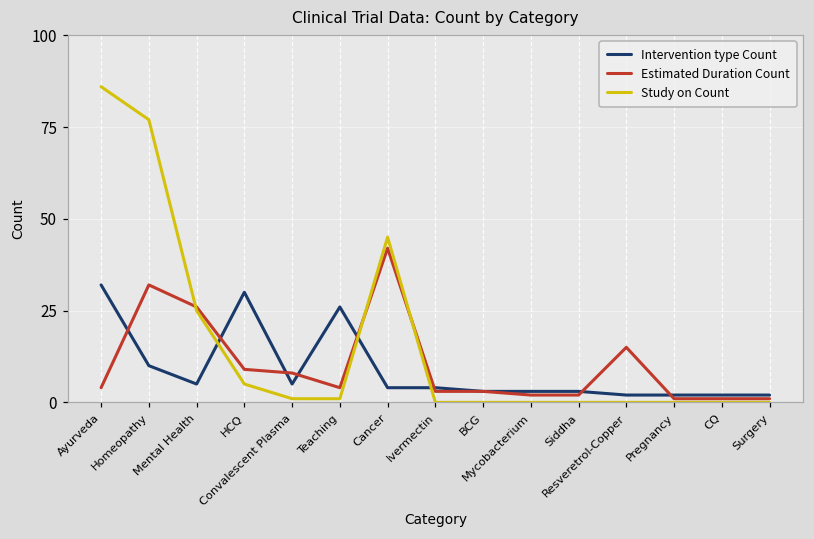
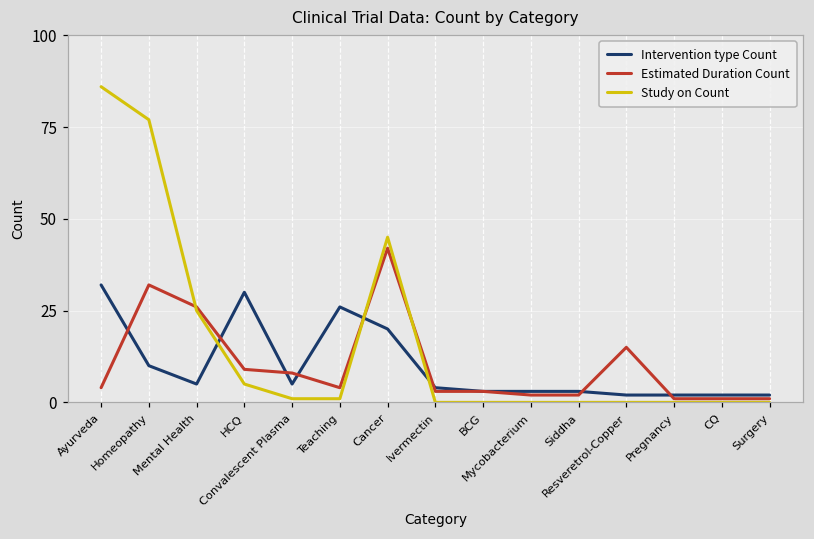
Intervention type Count, Cancer: 4 -> 20
